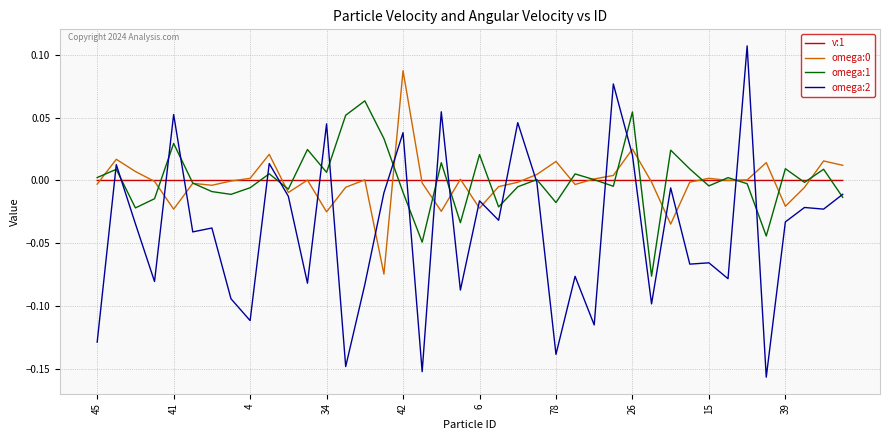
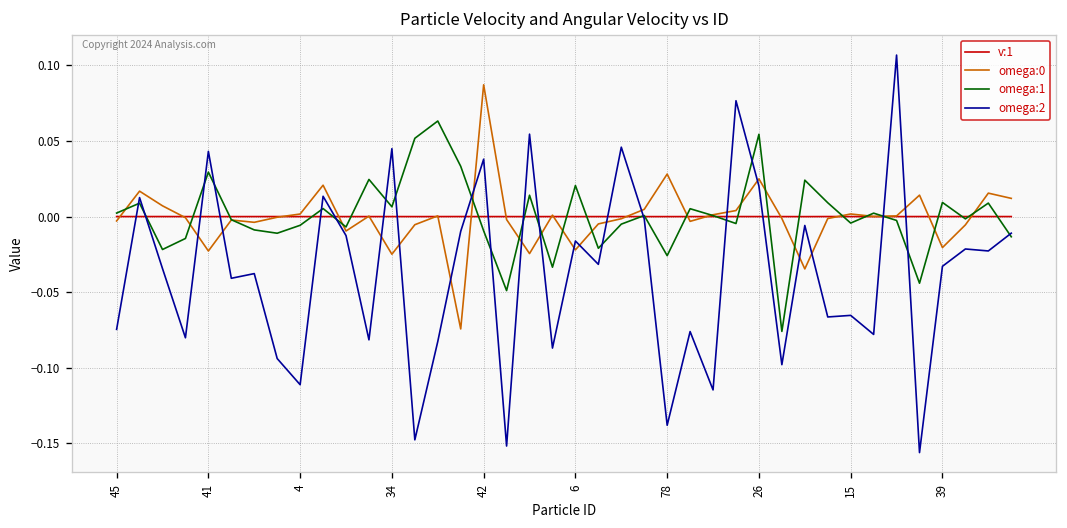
omega:2, 45: -0.128 -> -0.075
omega:2, 41: 0.052 -> 0.043
omega:0, 78: 0.015 -> 0.028
omega:1, 78: -0.018 -> -0.026
